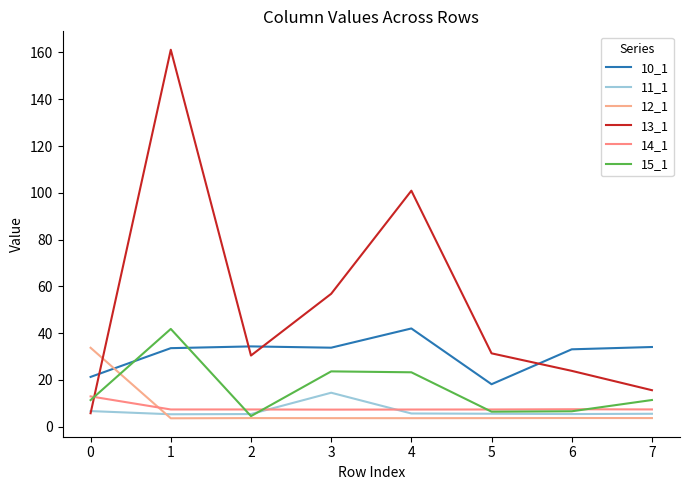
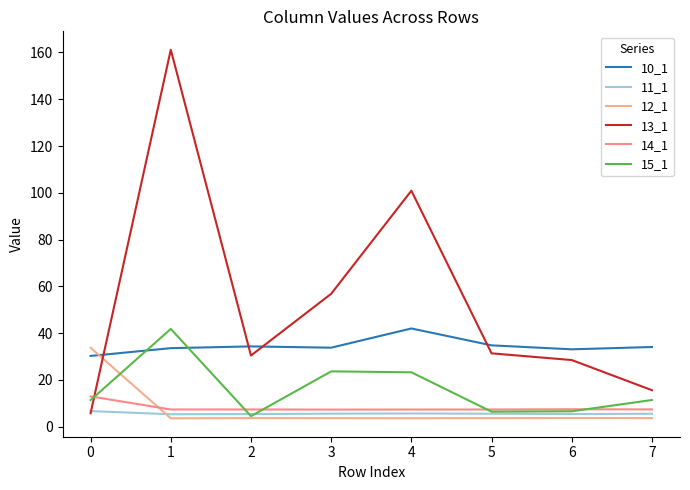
10_1, 0: 21 -> 30
11_1, 3: 15 -> 6
10_1, 5: 18 -> 35
13_1, 6: 24 -> 29
